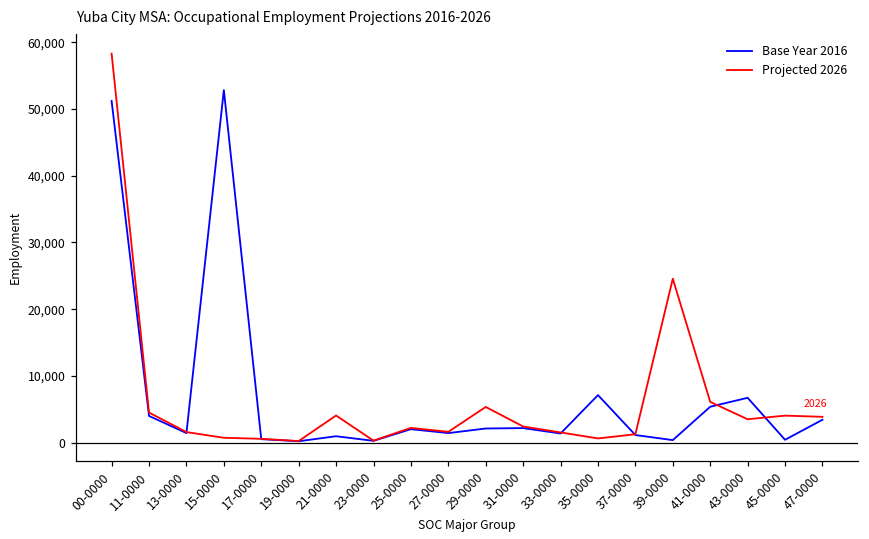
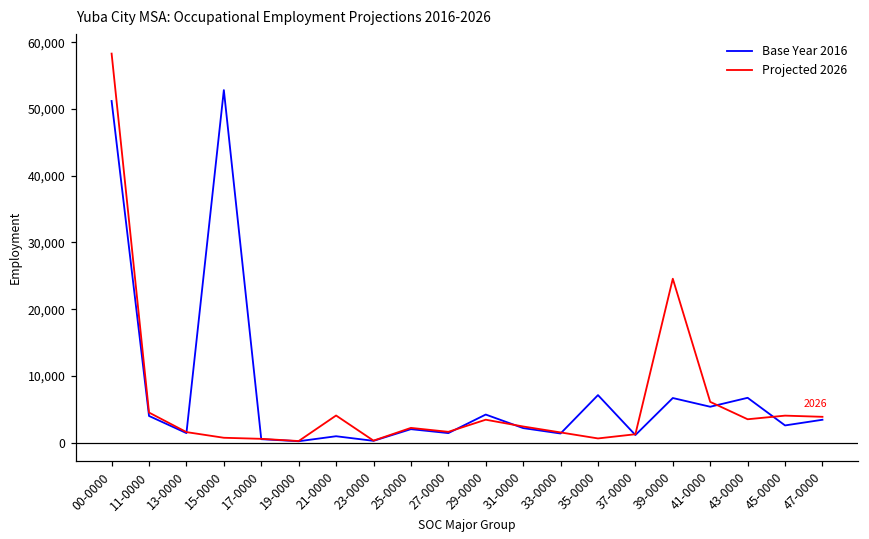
Base Year 2016, 29-0000: 2,000 -> 4,000
Projected 2026, 29-0000: 5,000 -> 3,000
Base Year 2016, 39-0000: 0 -> 7,000
Base Year 2016, 45-0000: 0 -> 3,000
